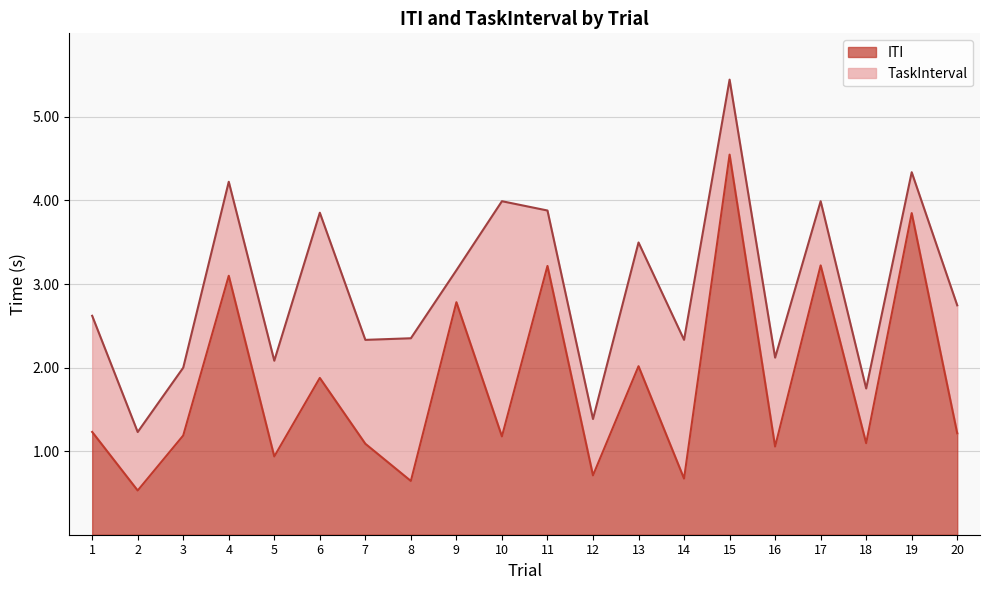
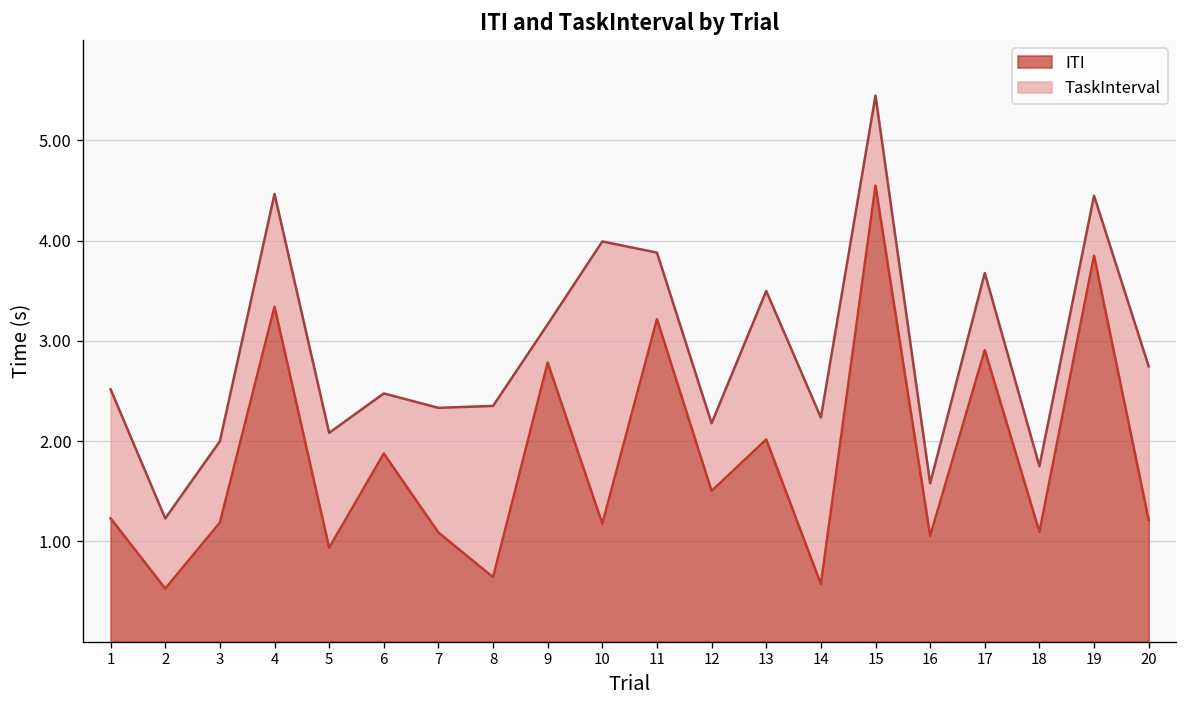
TaskInterval, 1: 1.4 -> 1.3
ITI, 4: 3.1 -> 3.3
TaskInterval, 6: 2.0 -> 0.6
ITI, 12: 0.7 -> 1.5
ITI, 14: 0.7 -> 0.6
TaskInterval, 16: 1.1 -> 0.5
ITI, 17: 3.2 -> 2.9
TaskInterval, 19: 0.5 -> 0.6
